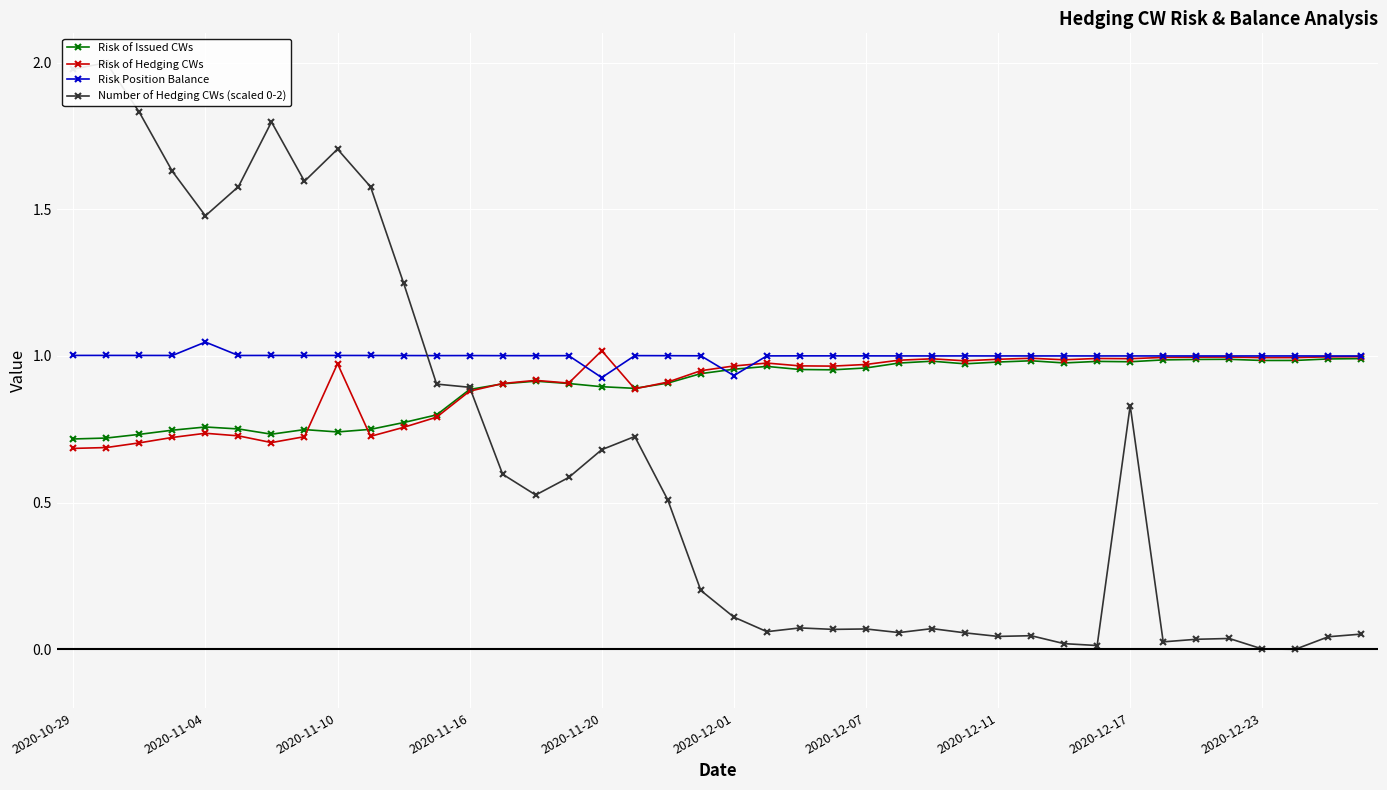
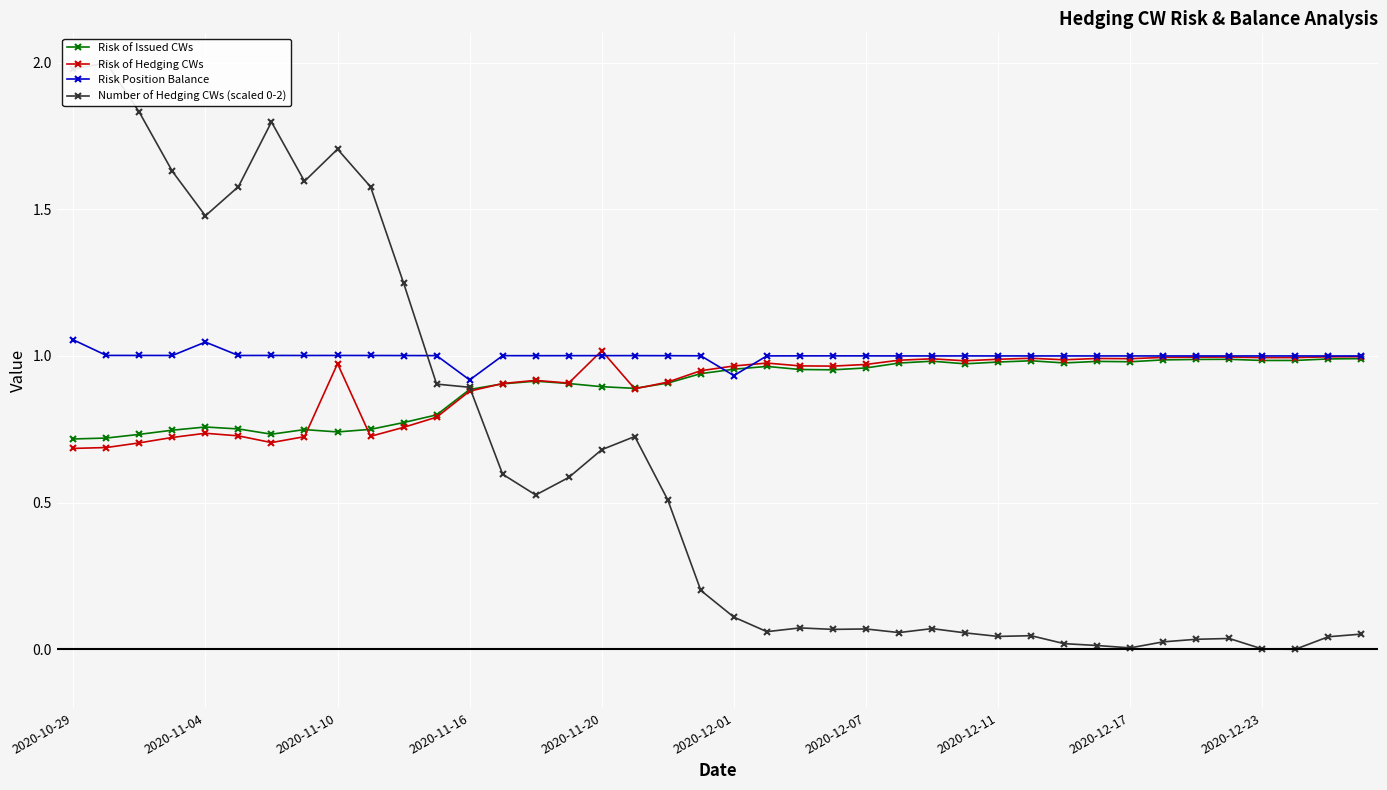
Risk Position Balance, 2020-10-29: 1.00 -> 1.05
Risk Position Balance, 2020-11-16: 1.00 -> 0.92
Risk Position Balance, 2020-11-20: 0.93 -> 1.00
Number of Hedging CWs (scaled 0-2), 2020-12-17: 0.83 -> 0.00
